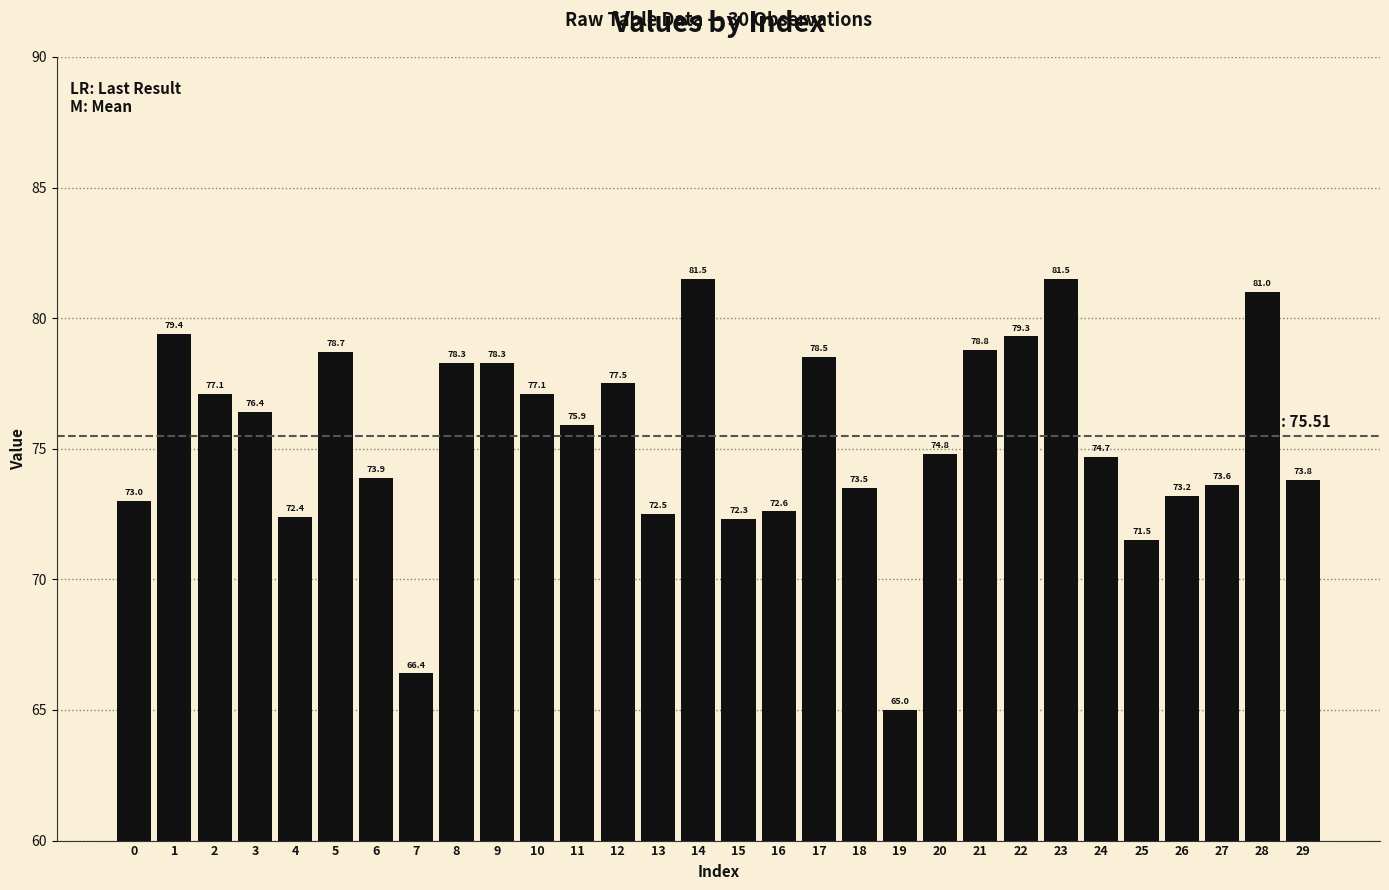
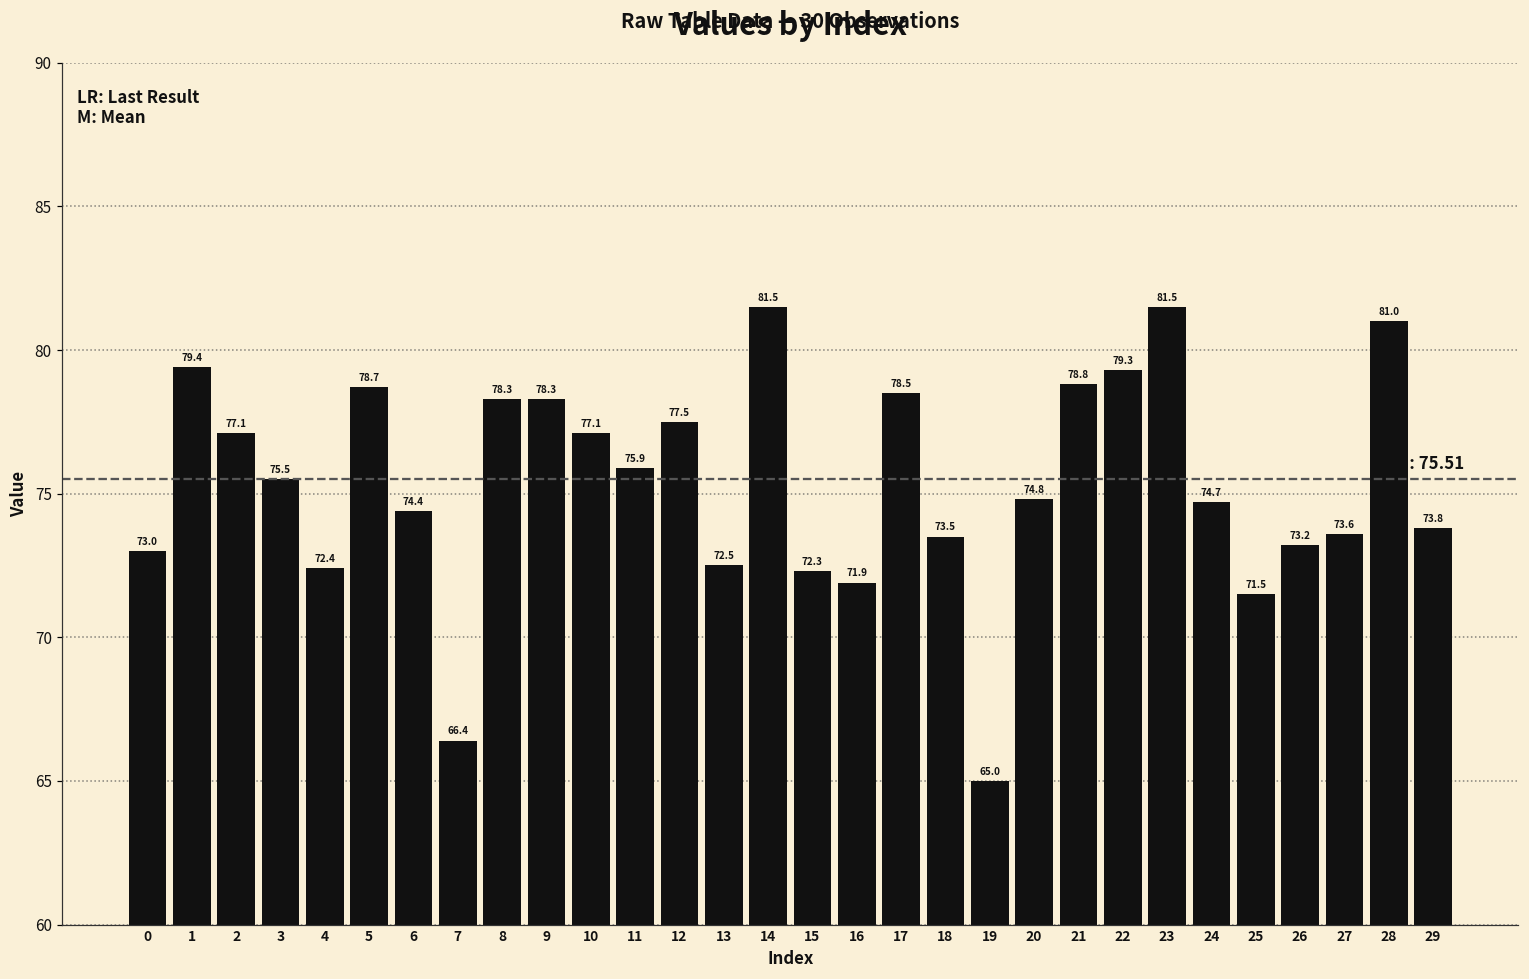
3: 76.4 -> 75.5
6: 73.9 -> 74.4
16: 72.6 -> 71.9
